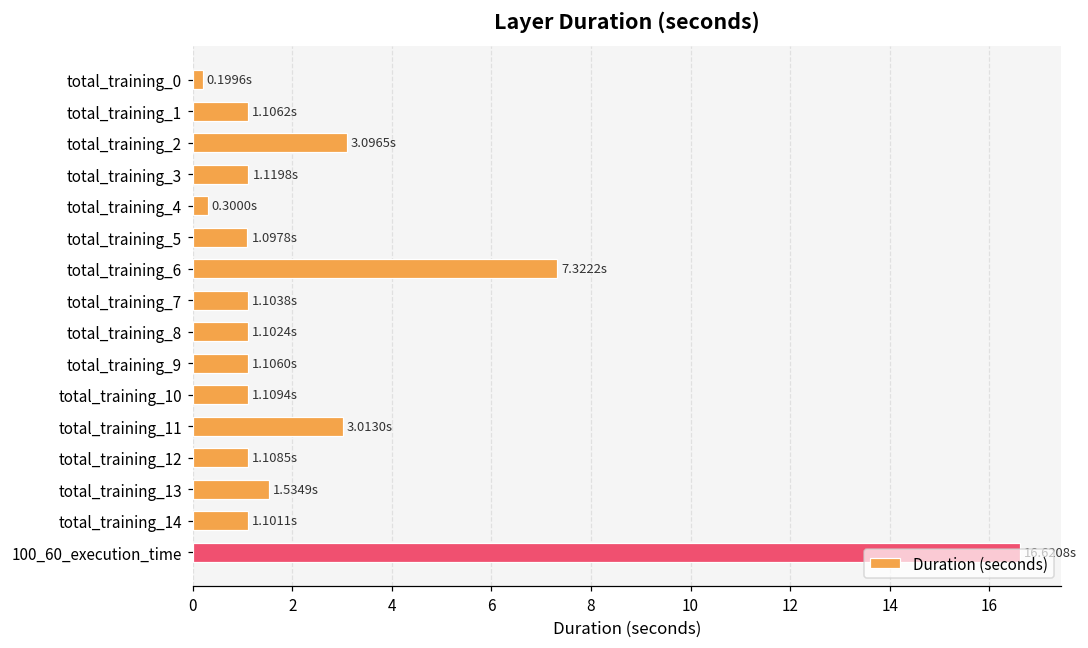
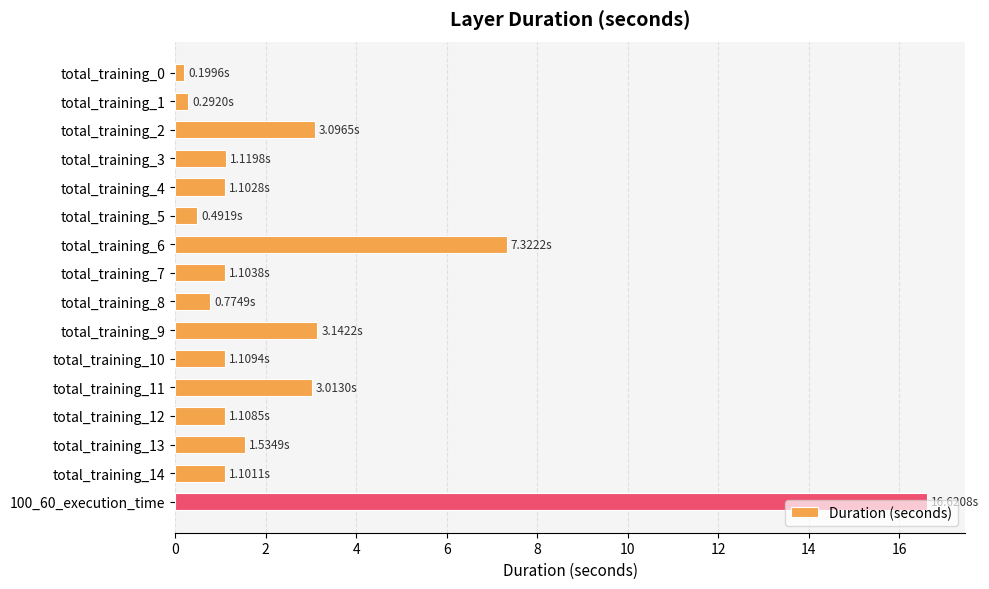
total_training_1: 1.1062s -> 0.2920s
total_training_4: 0.3000s -> 1.1028s
total_training_5: 1.0978s -> 0.4919s
total_training_8: 1.1024s -> 0.7749s
total_training_9: 1.1060s -> 3.1422s
